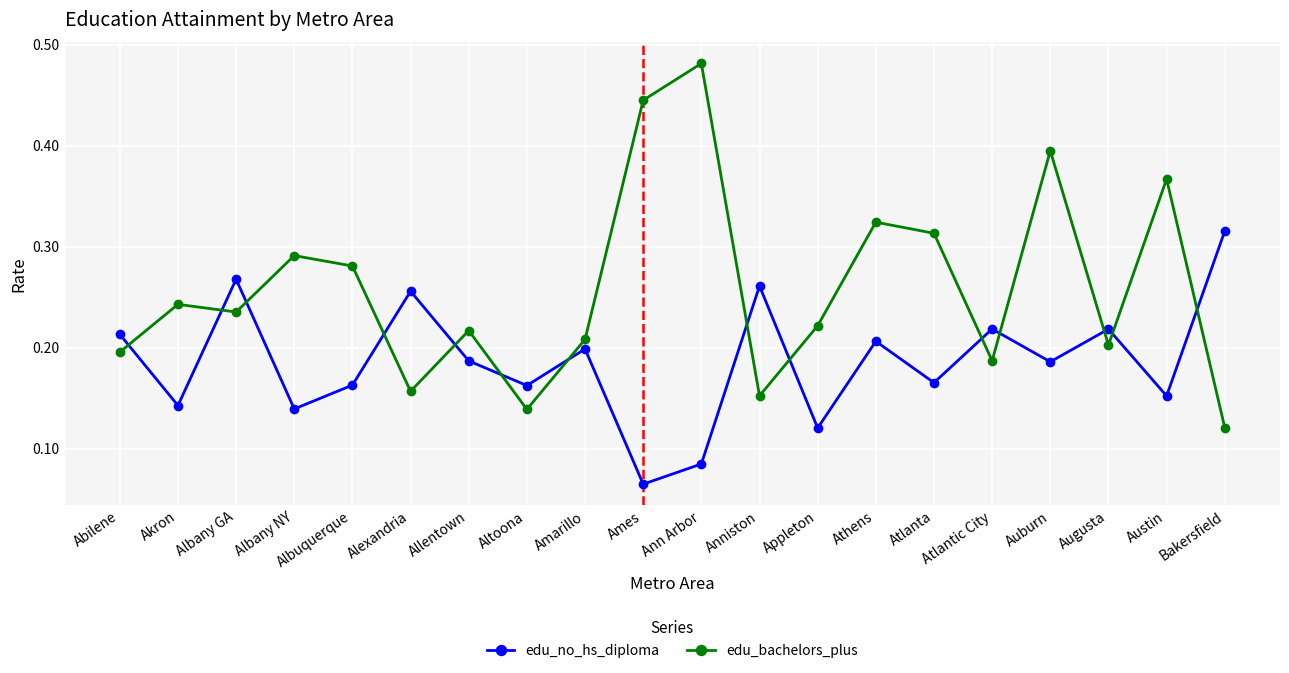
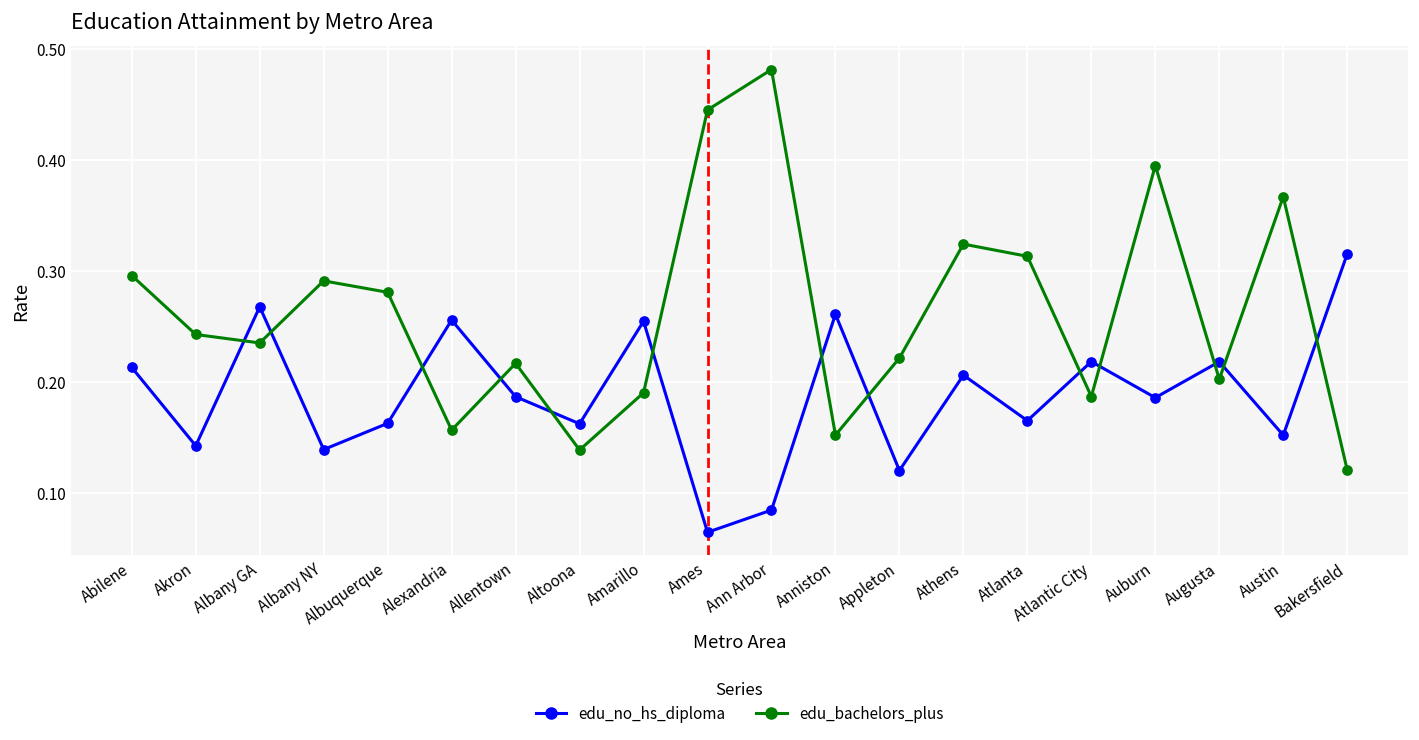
edu_bachelors_plus, Abilene: 0.196 -> 0.296
edu_no_hs_diploma, Amarillo: 0.199 -> 0.255
edu_bachelors_plus, Amarillo: 0.208 -> 0.190
